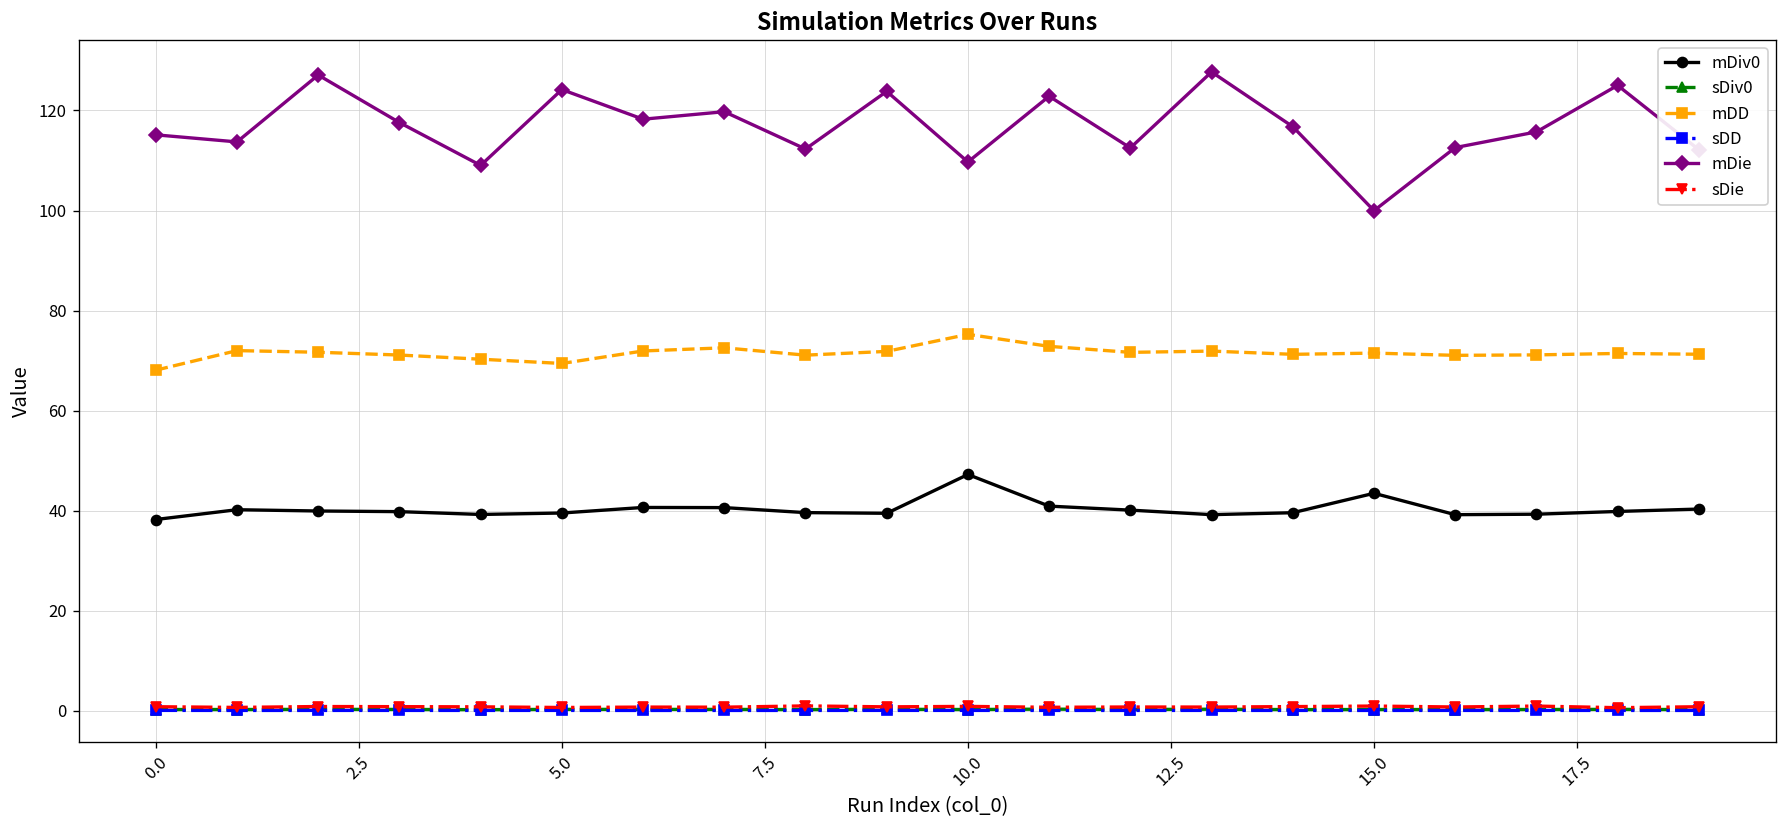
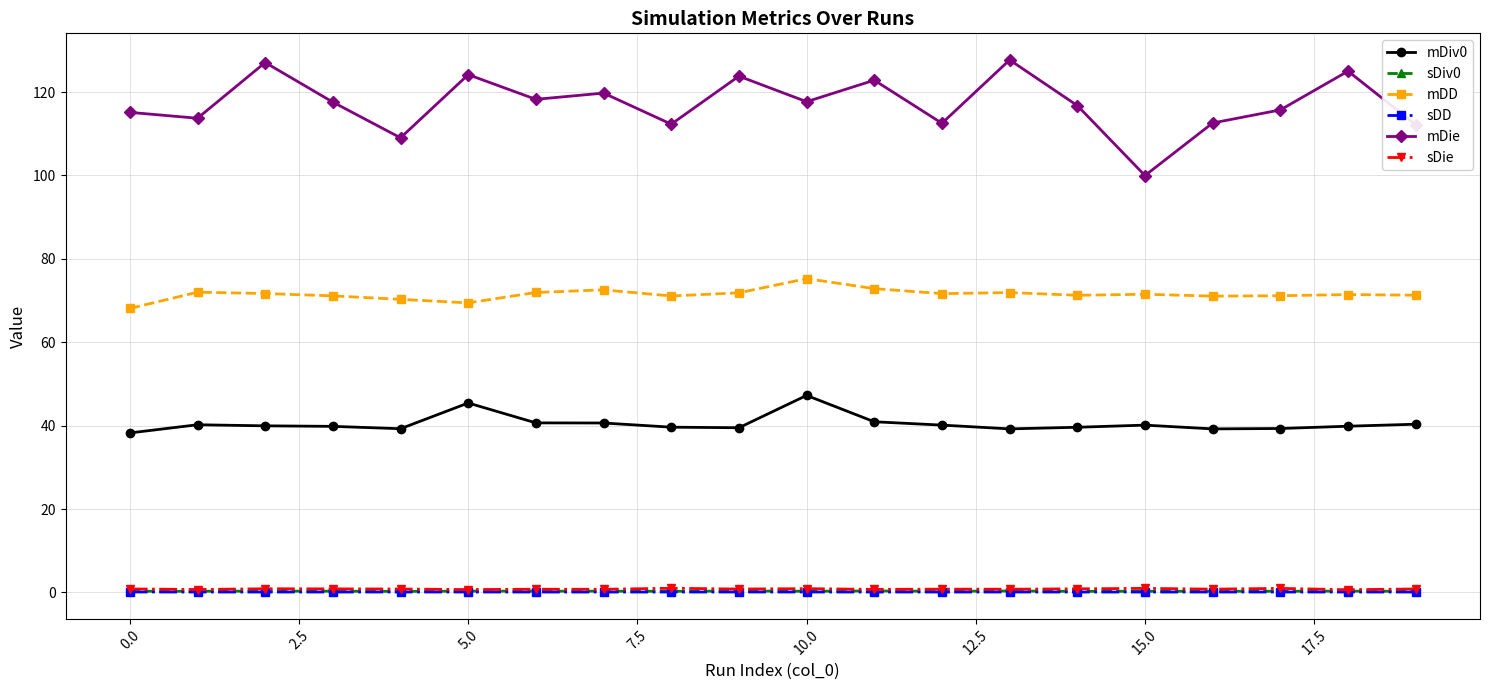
mDiv0, 5.0: 40 -> 45
mDie, 10.0: 110 -> 118
mDiv0, 15.0: 43 -> 40
